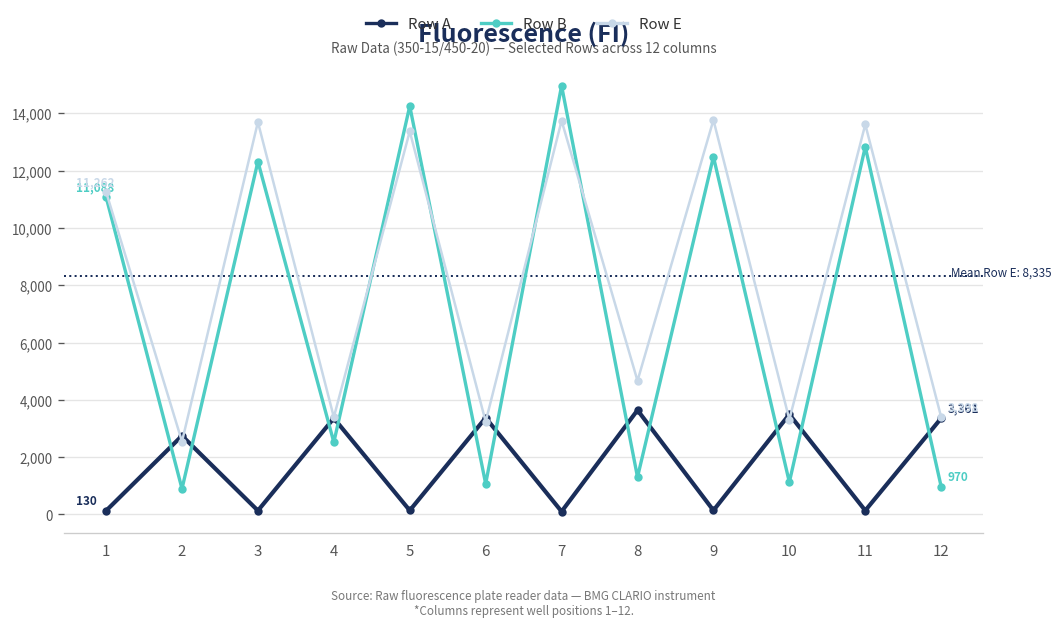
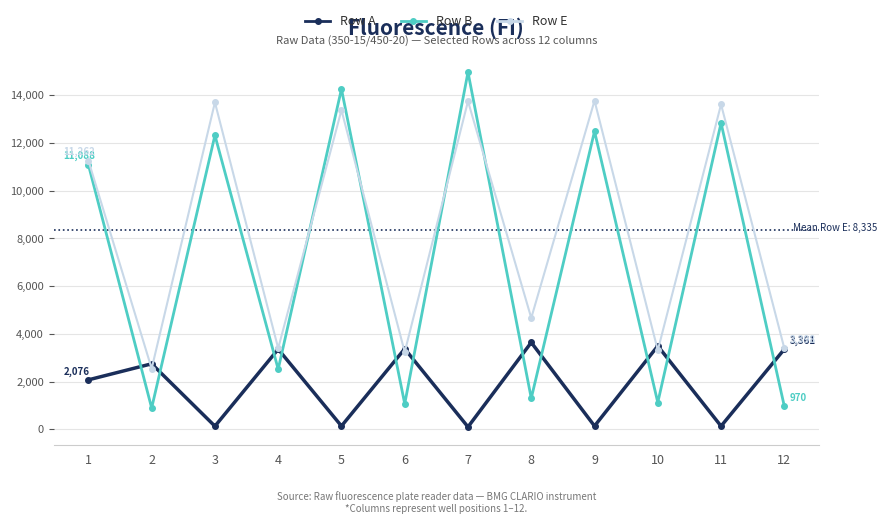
Row A, 1: 130 -> 2,076
